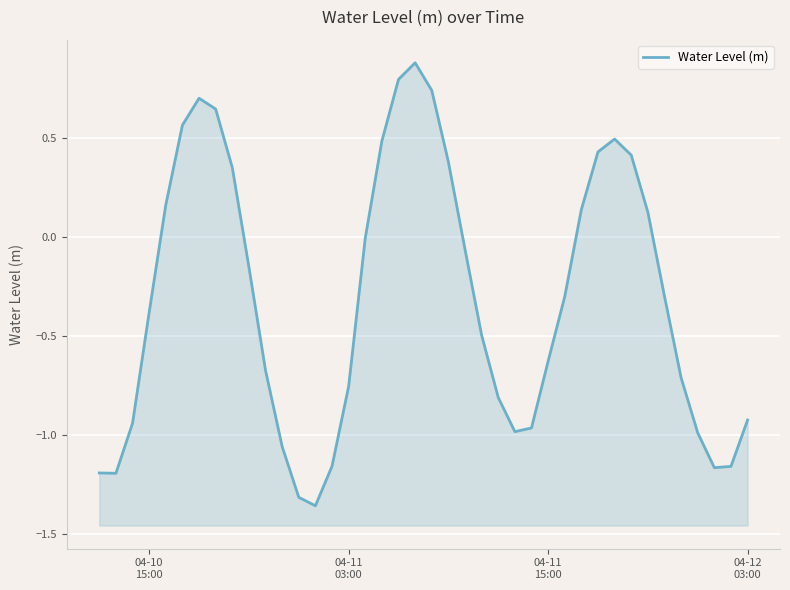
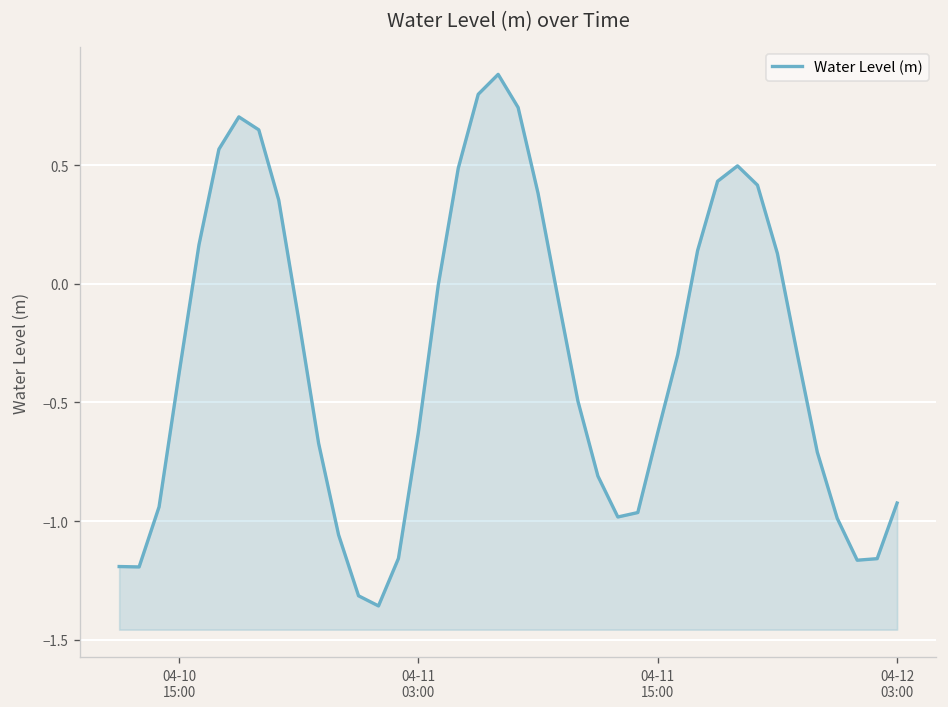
04-11 03:00: -0.75 -> -0.63
